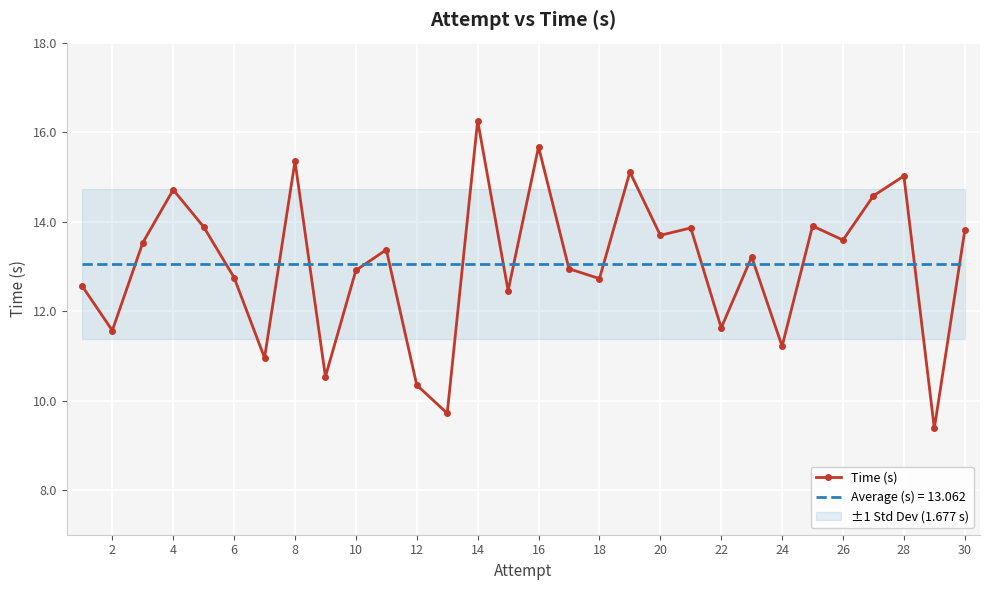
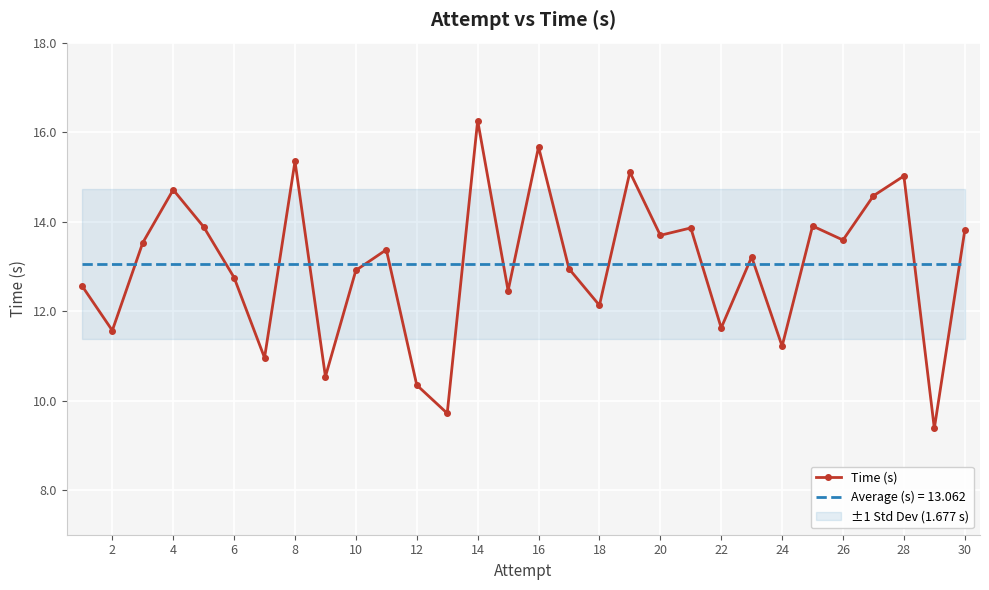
Time (s), 18: 12.7 -> 12.1
